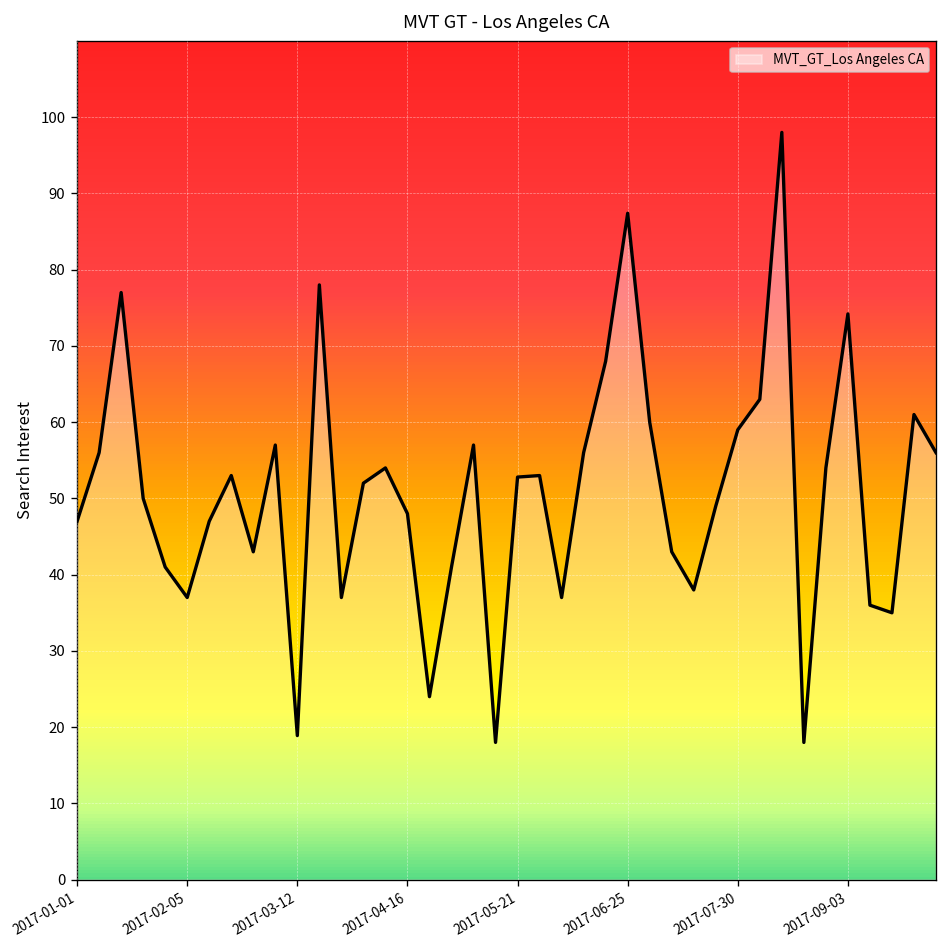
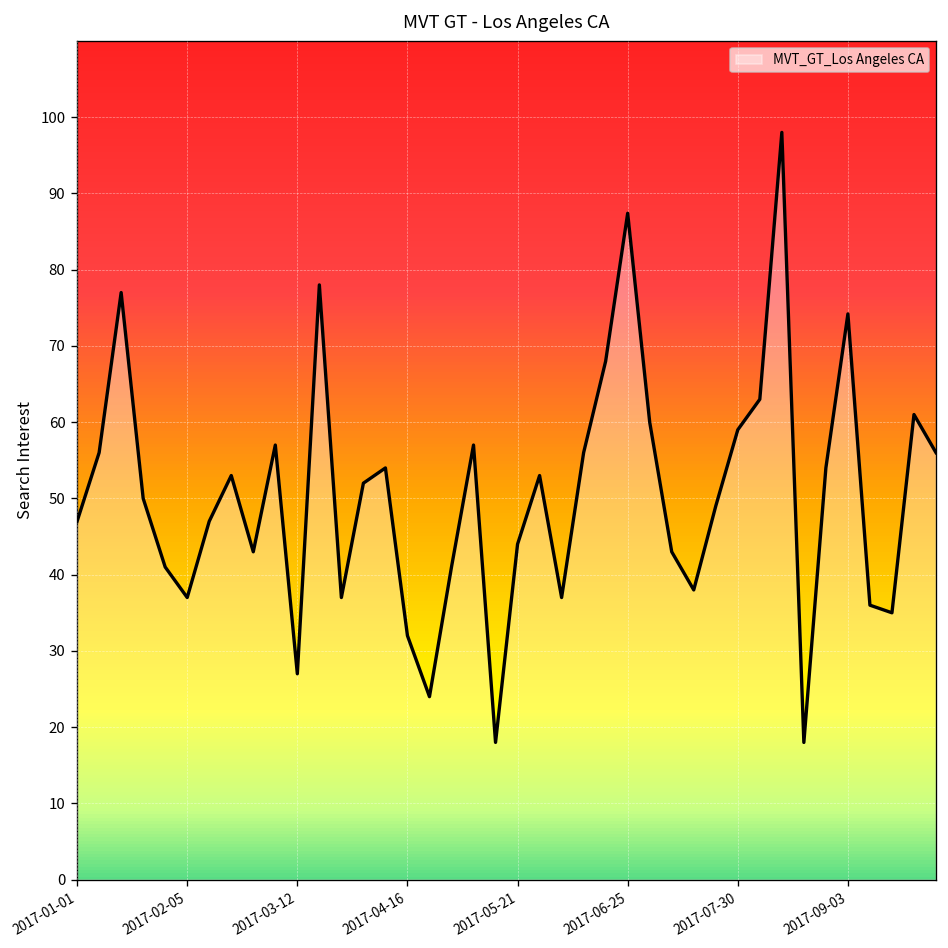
2017-03-12: 19 -> 27
2017-04-16: 48 -> 32
2017-05-21: 53 -> 44
